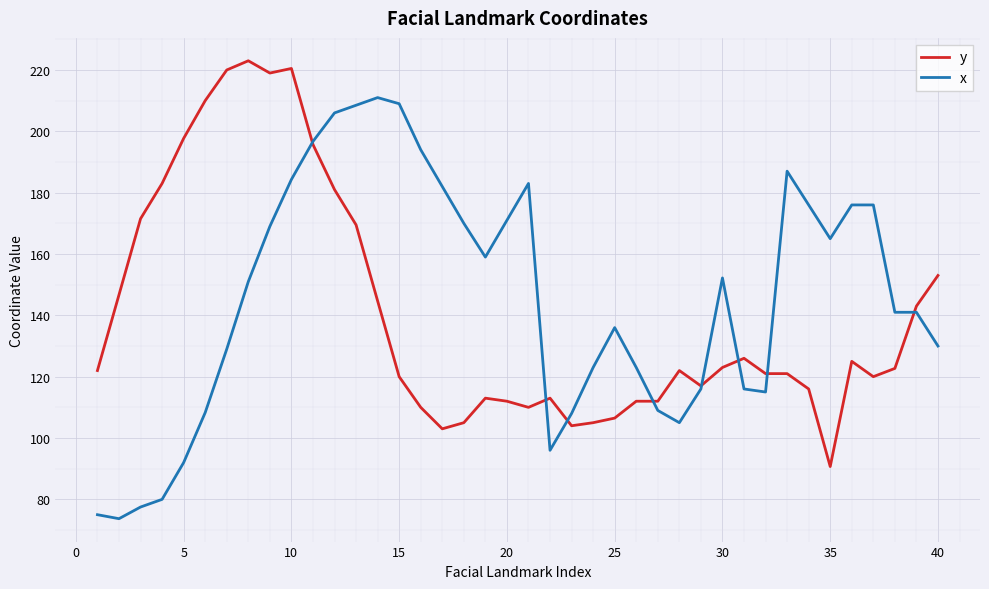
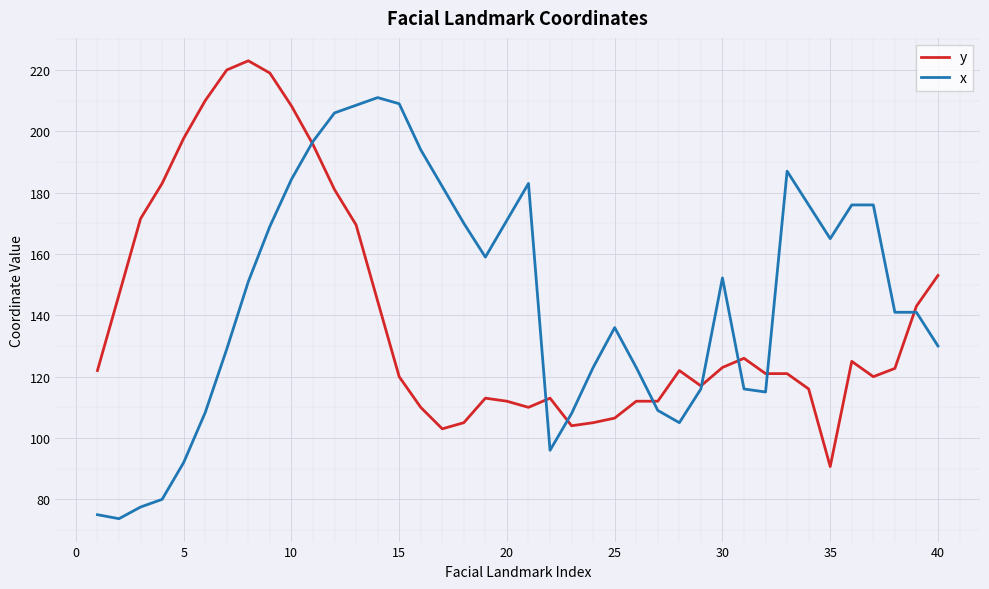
y, 10: 221 -> 208
